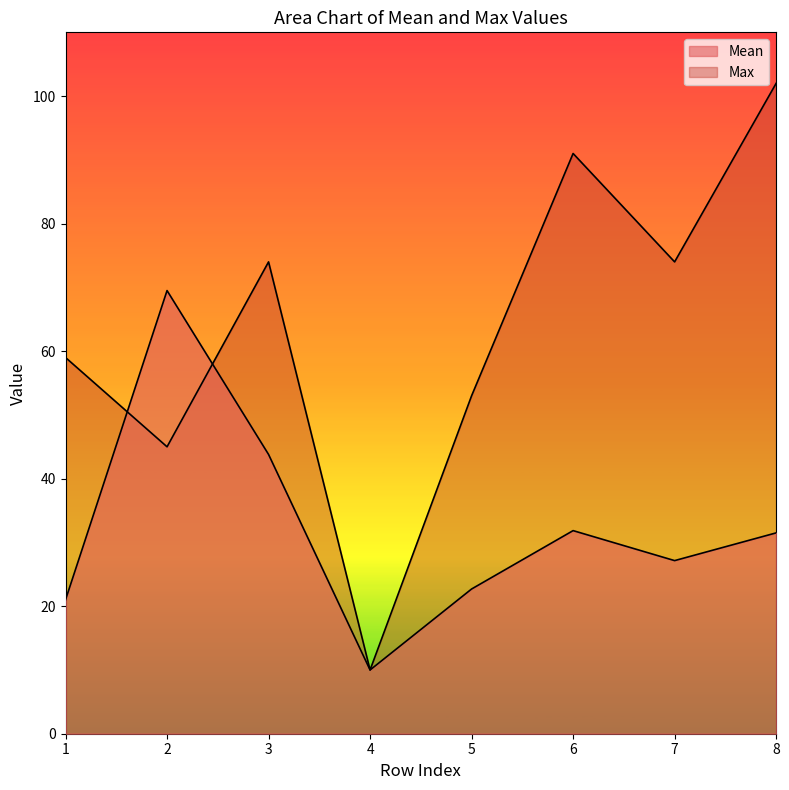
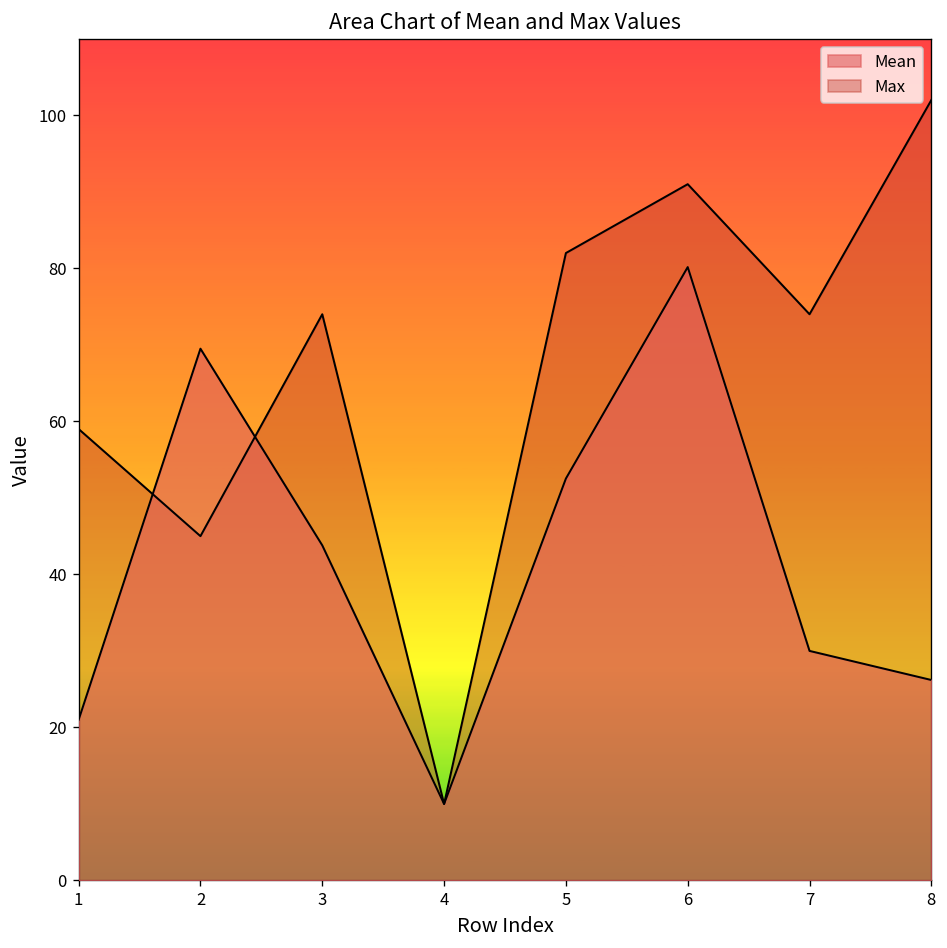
Mean, 5: 23 -> 53
Max, 5: 53 -> 82
Mean, 6: 32 -> 80
Mean, 7: 27 -> 30
Mean, 8: 31 -> 26
